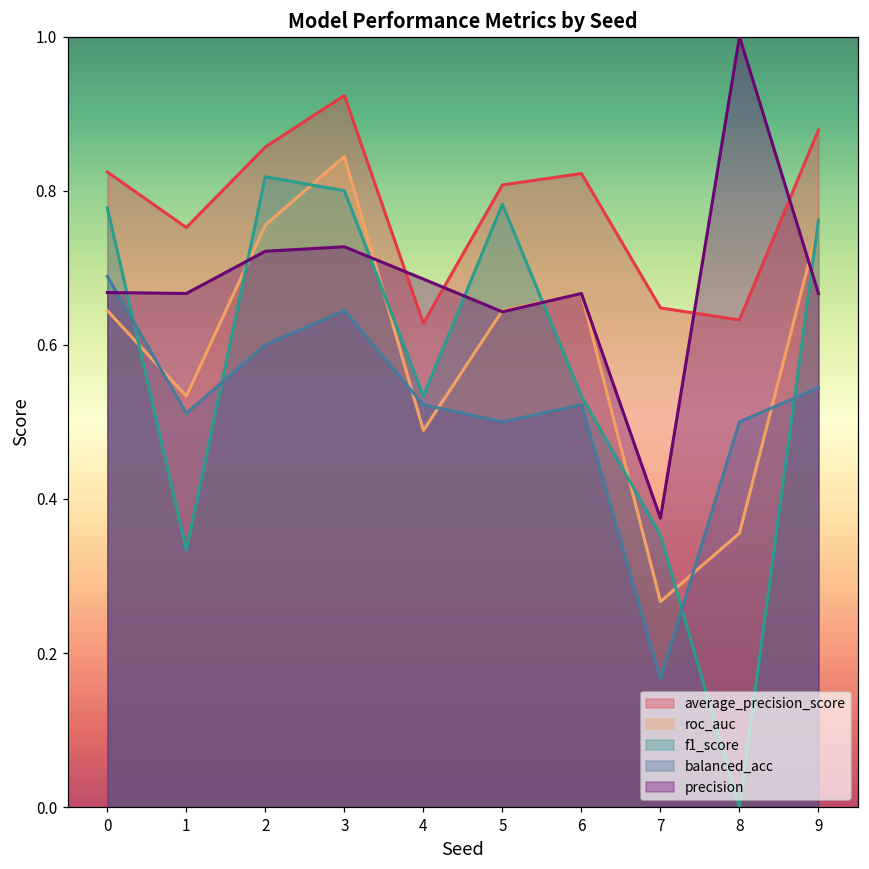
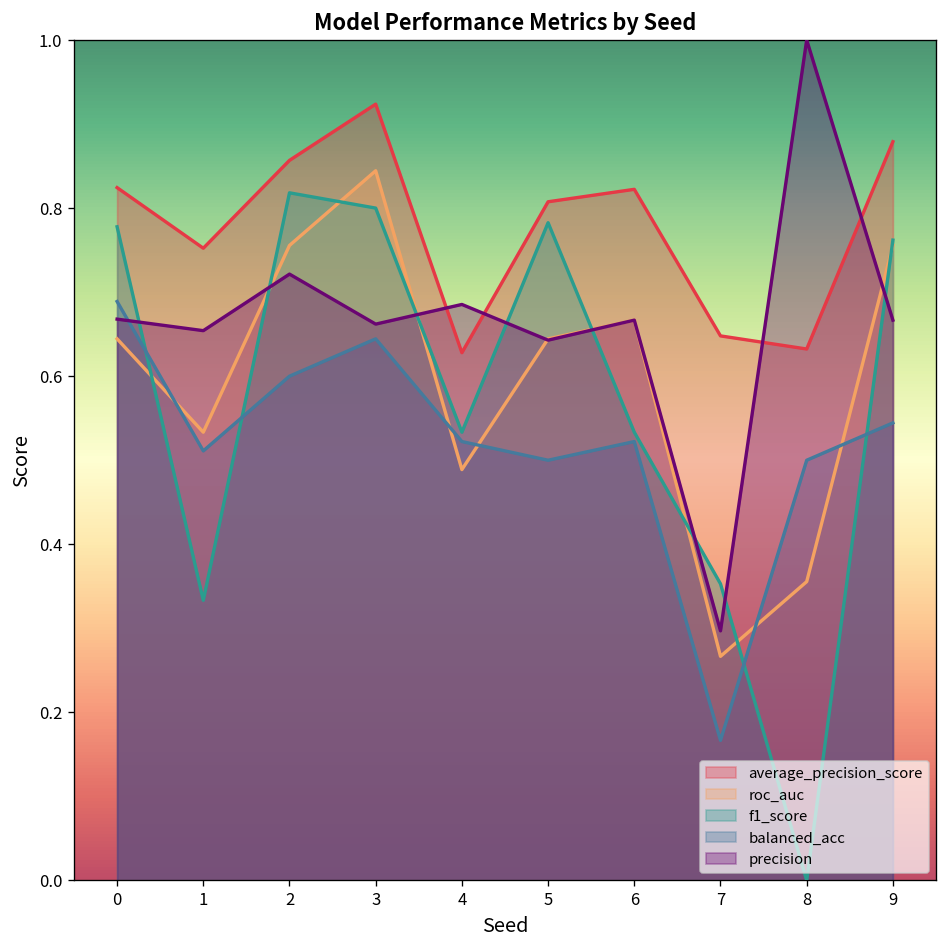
precision, 1: 0.67 -> 0.65
precision, 3: 0.73 -> 0.66
precision, 7: 0.38 -> 0.30
